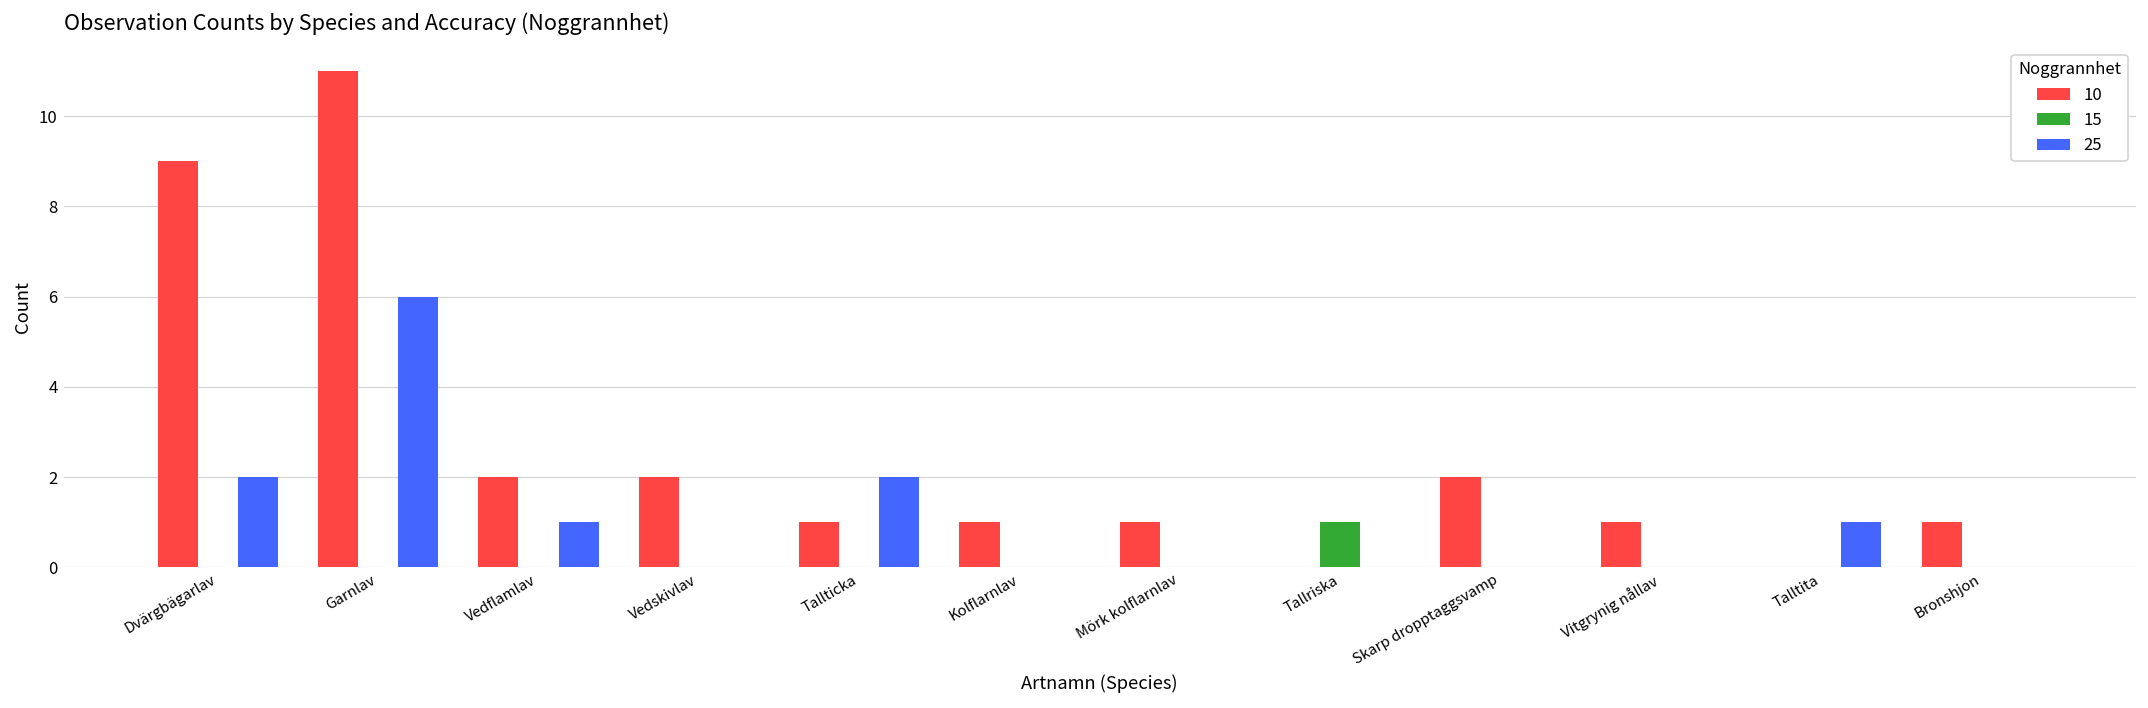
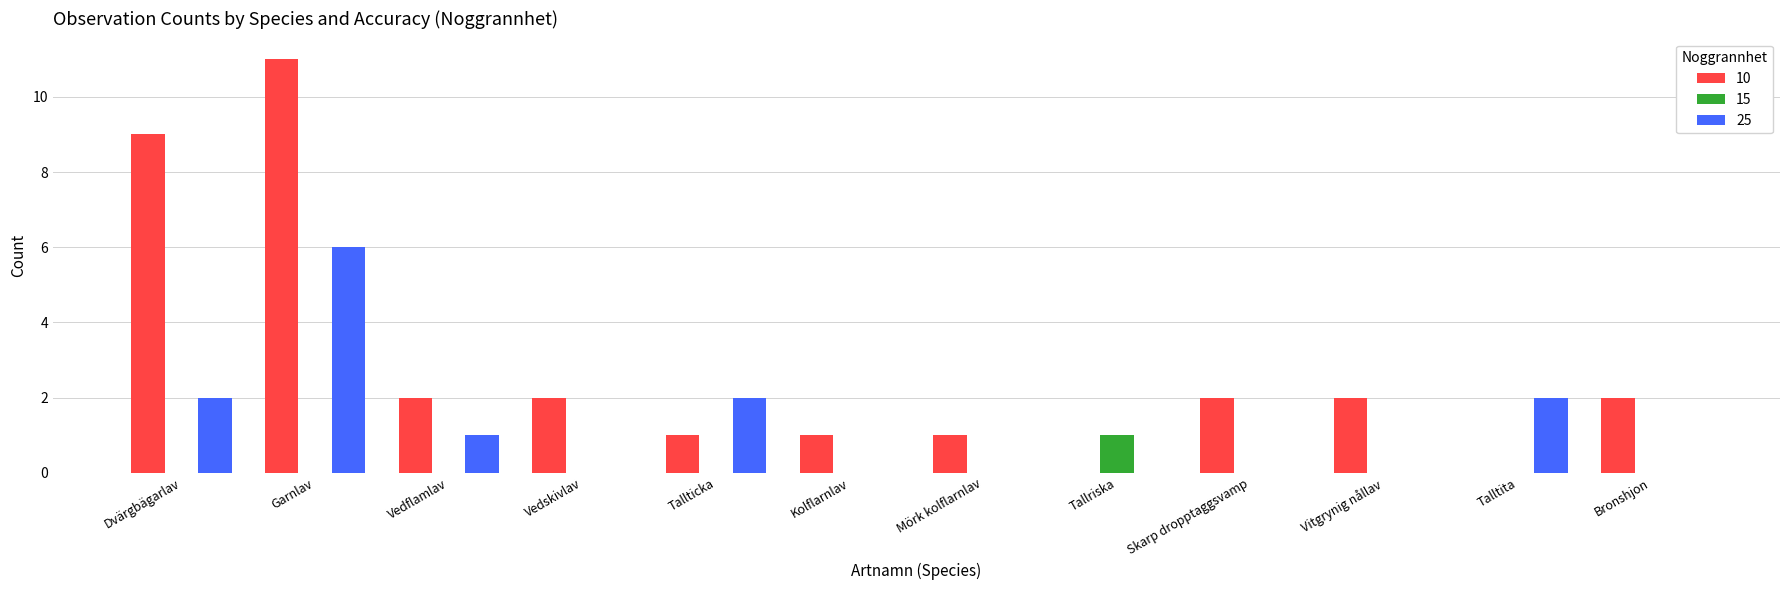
10, Vitgrynig nållav: 1 -> 2
25, Talltita: 1 -> 2
10, Bronshjon: 1 -> 2
